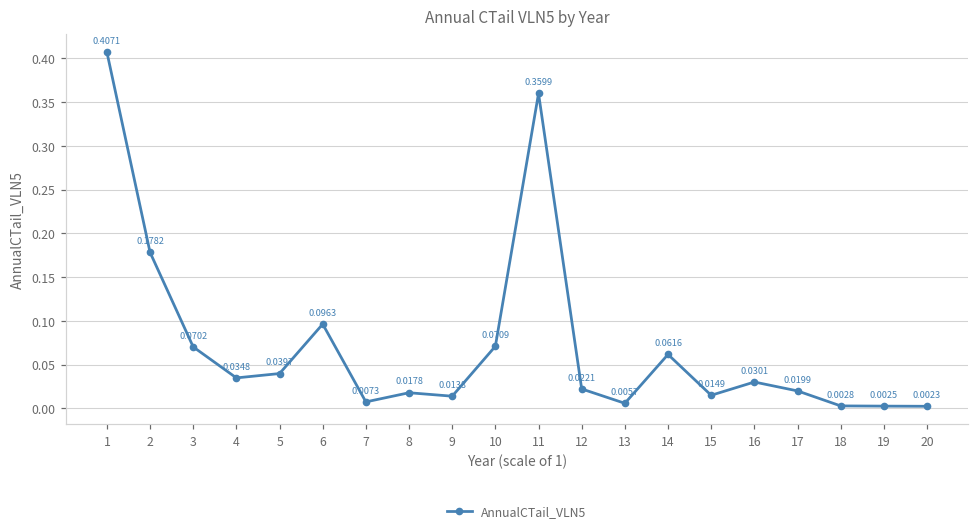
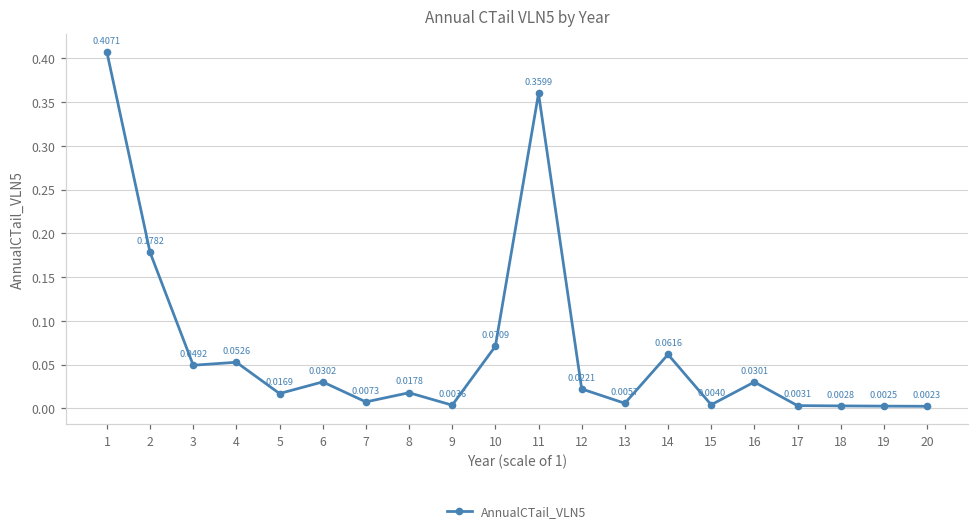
3: 0.0702 -> 0.0492
4: 0.0348 -> 0.0526
5: 0.0397 -> 0.0169
6: 0.0963 -> 0.0302
9: 0.0138 -> 0.0036
15: 0.0149 -> 0.0040
17: 0.0199 -> 0.0031
